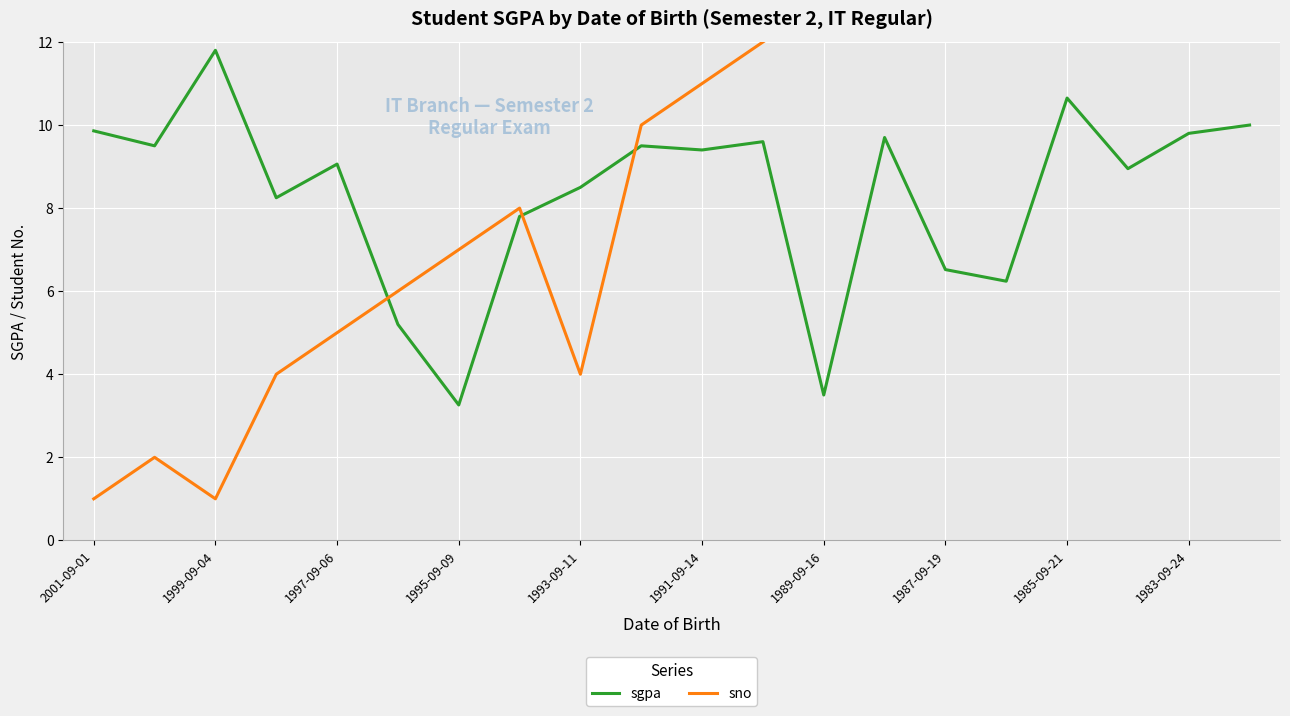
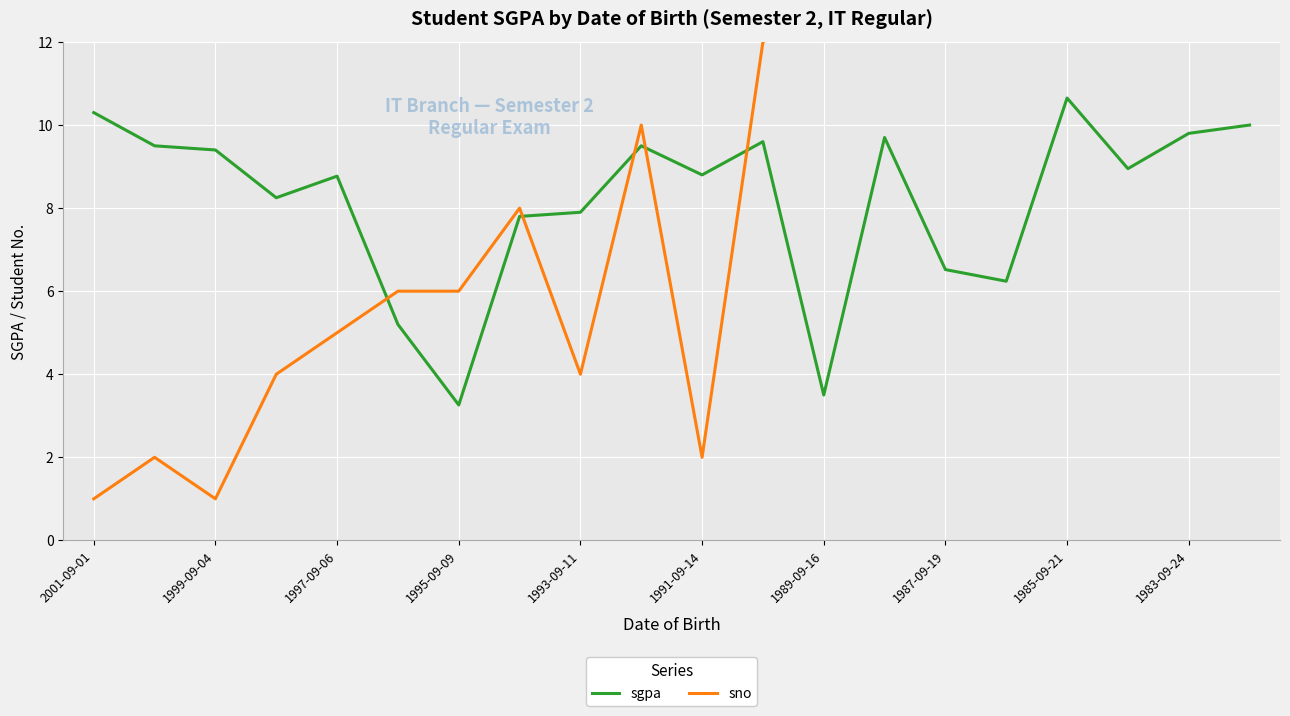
sgpa, 2001-09-01: 9.9 -> 10.3
sgpa, 1999-09-04: 11.8 -> 9.4
sgpa, 1997-09-06: 9.1 -> 8.8
sno, 1995-09-09: 7 -> 6
sgpa, 1993-09-11: 8.5 -> 7.9
sgpa, 1991-09-14: 9.4 -> 8.8
sno, 1991-09-14: 11 -> 2
